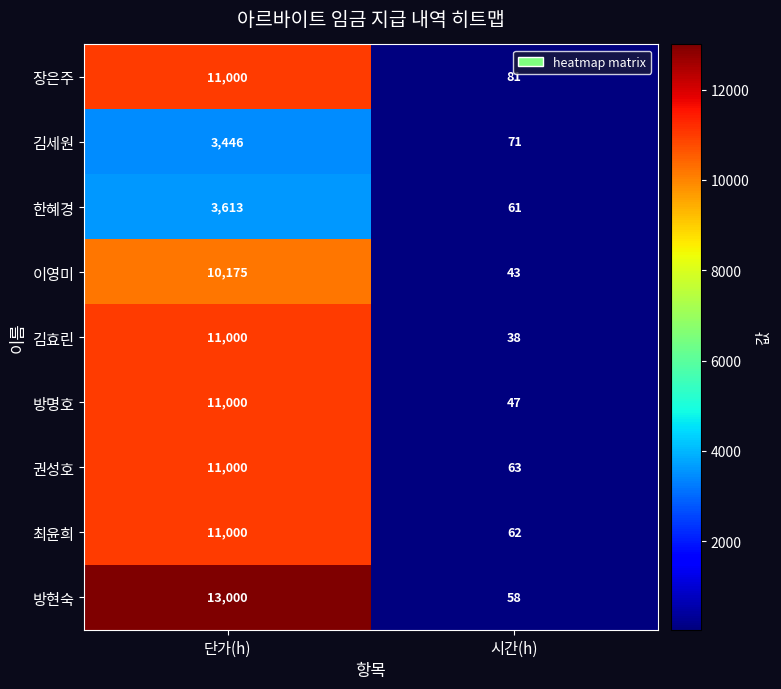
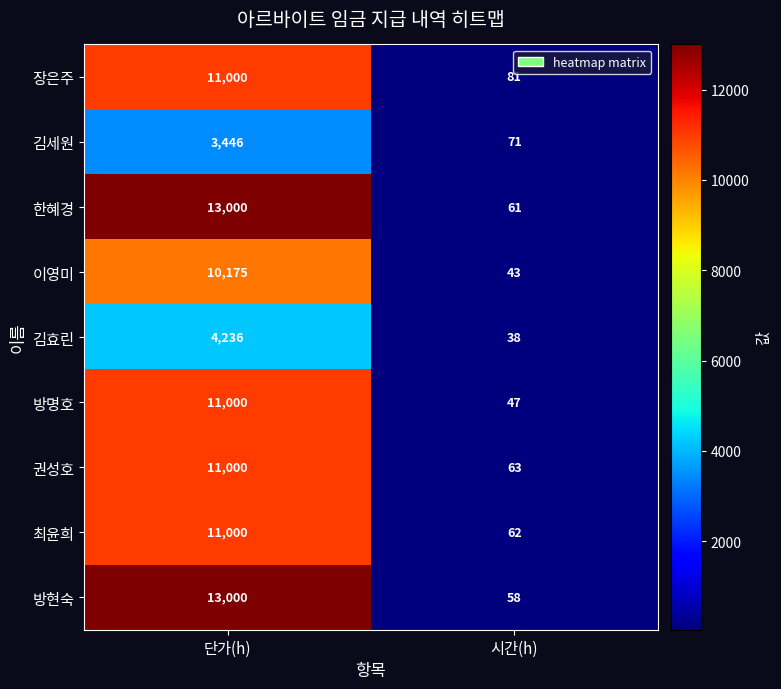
한혜경, 단가(h): 3,613 -> 13,000
김효린, 단가(h): 11,000 -> 4,236
